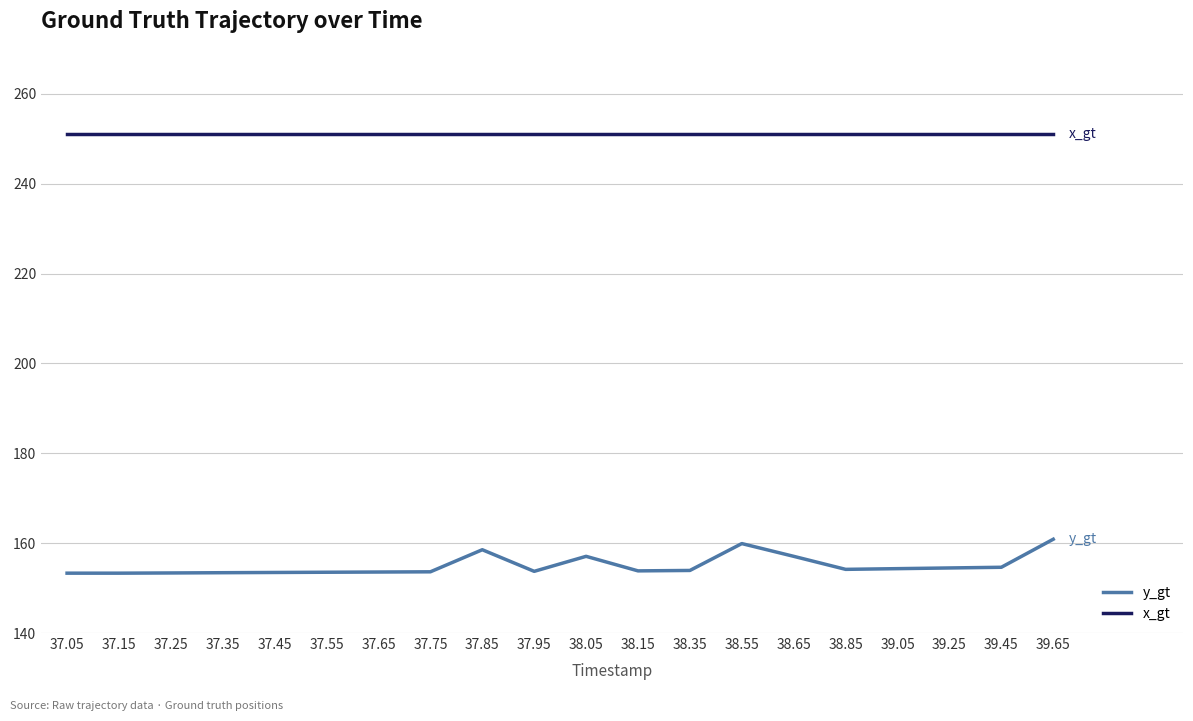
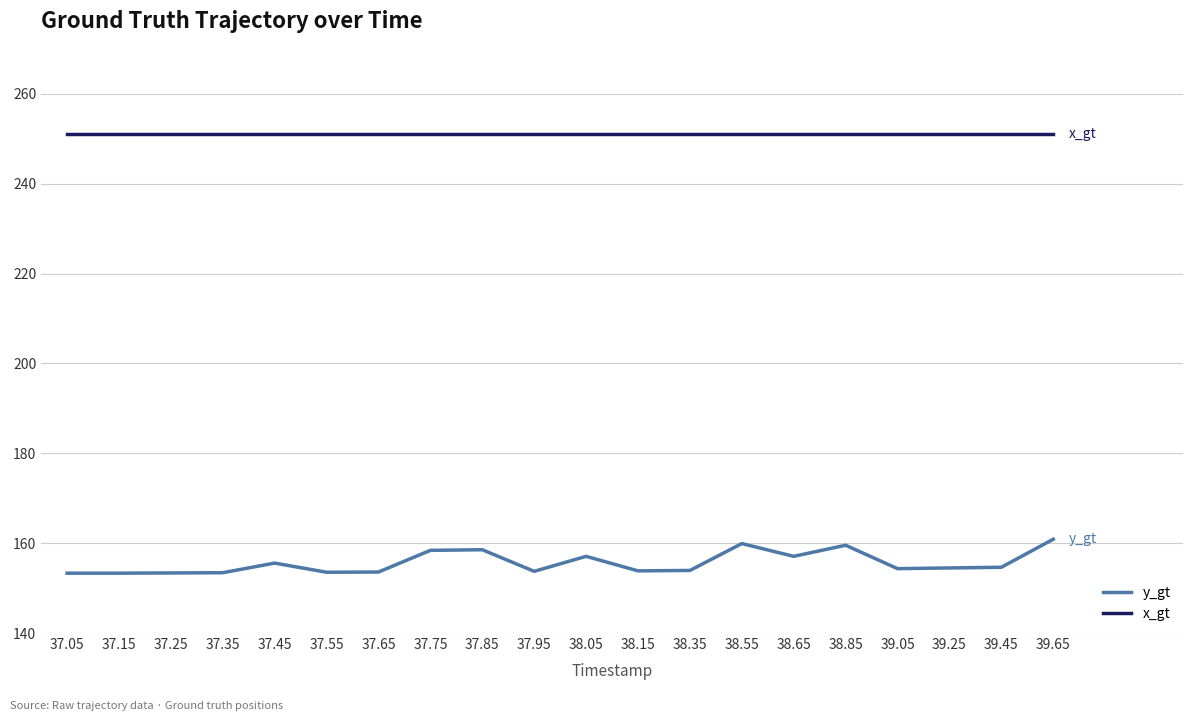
y_gt, 37.45: 153 -> 156
y_gt, 37.75: 154 -> 158
y_gt, 38.85: 154 -> 160
